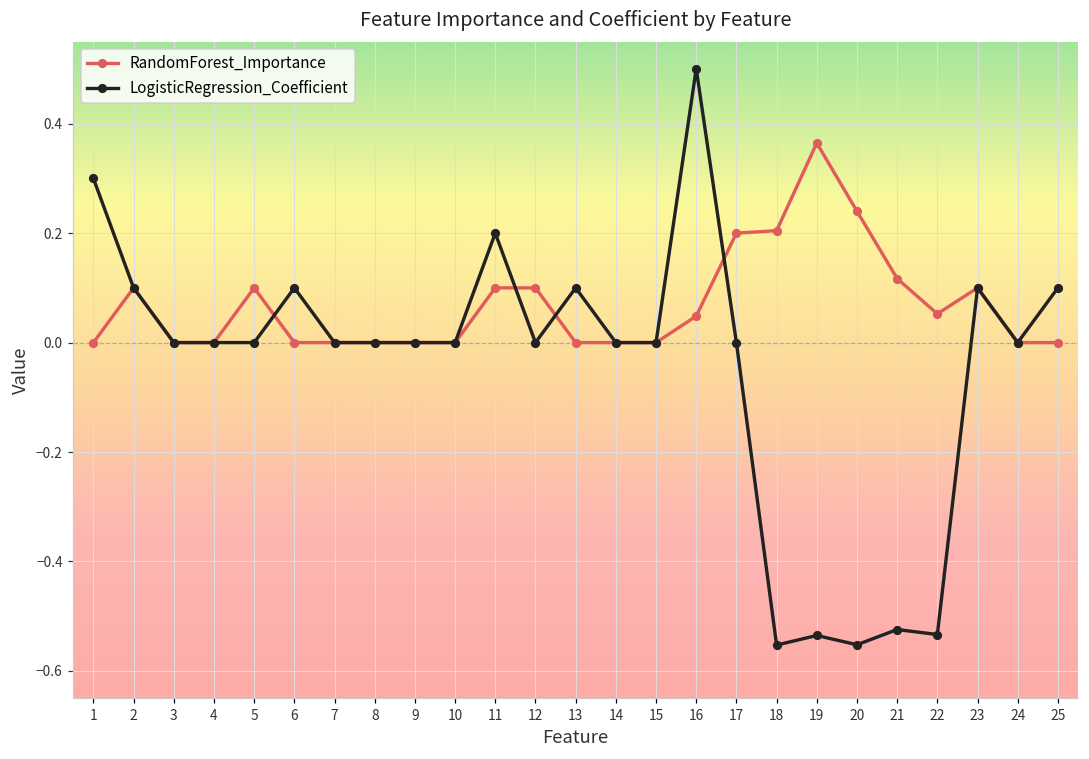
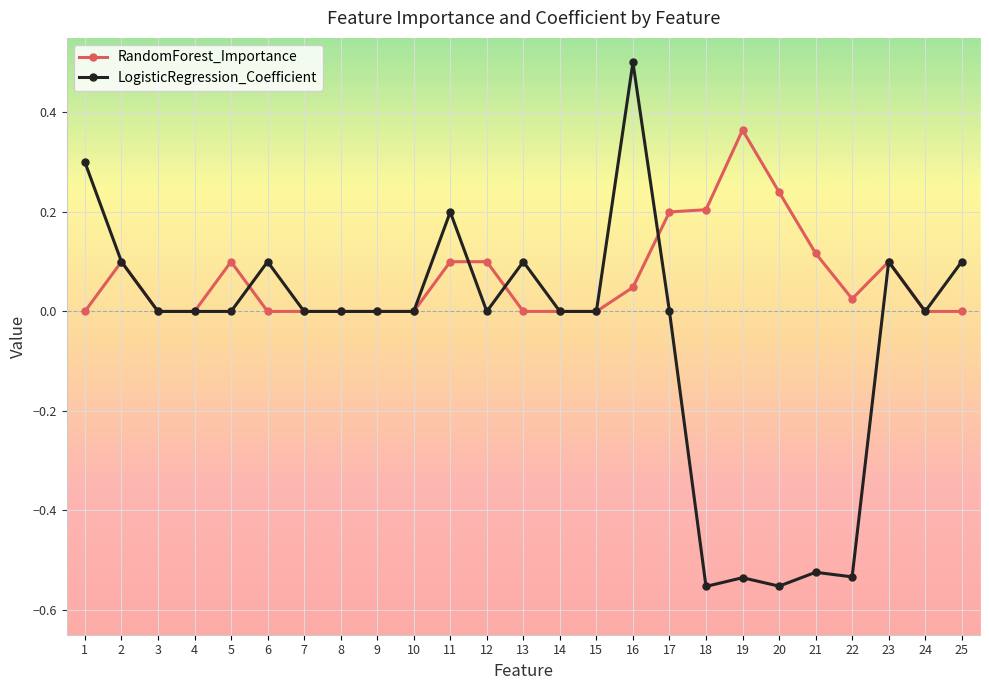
RandomForest_Importance, 22: 0.05 -> 0.03
